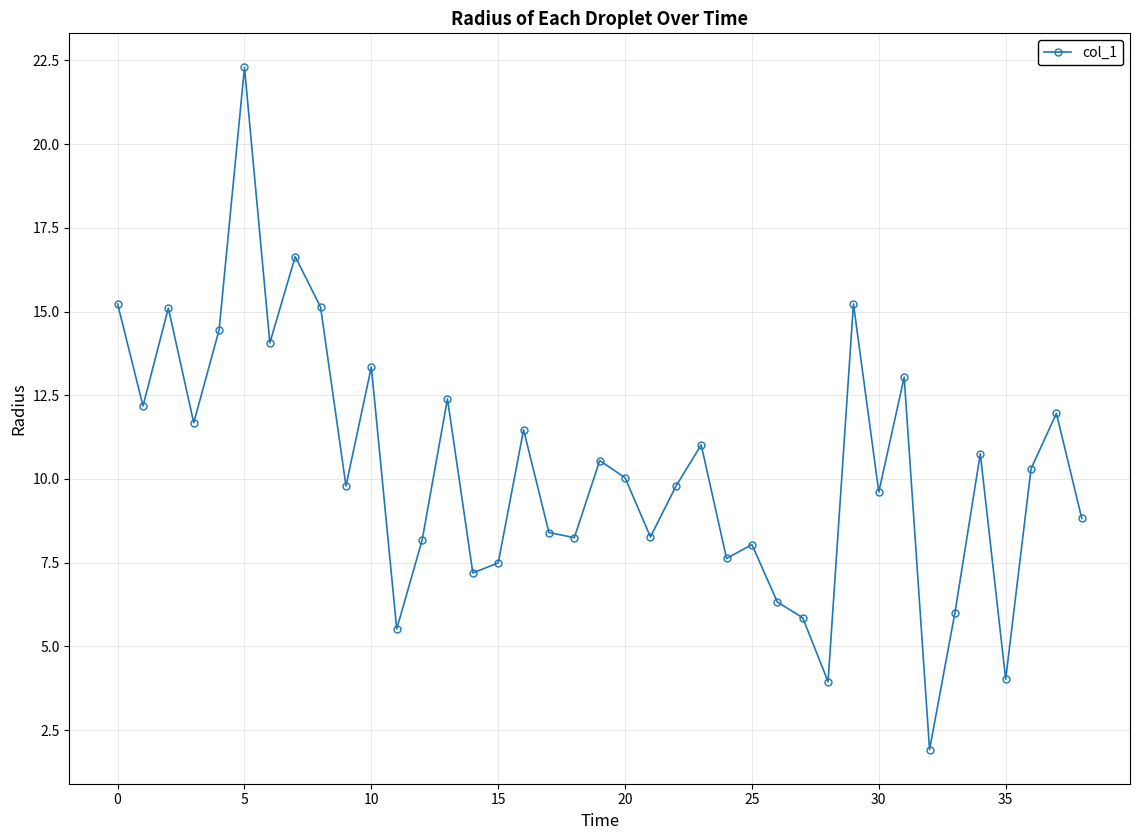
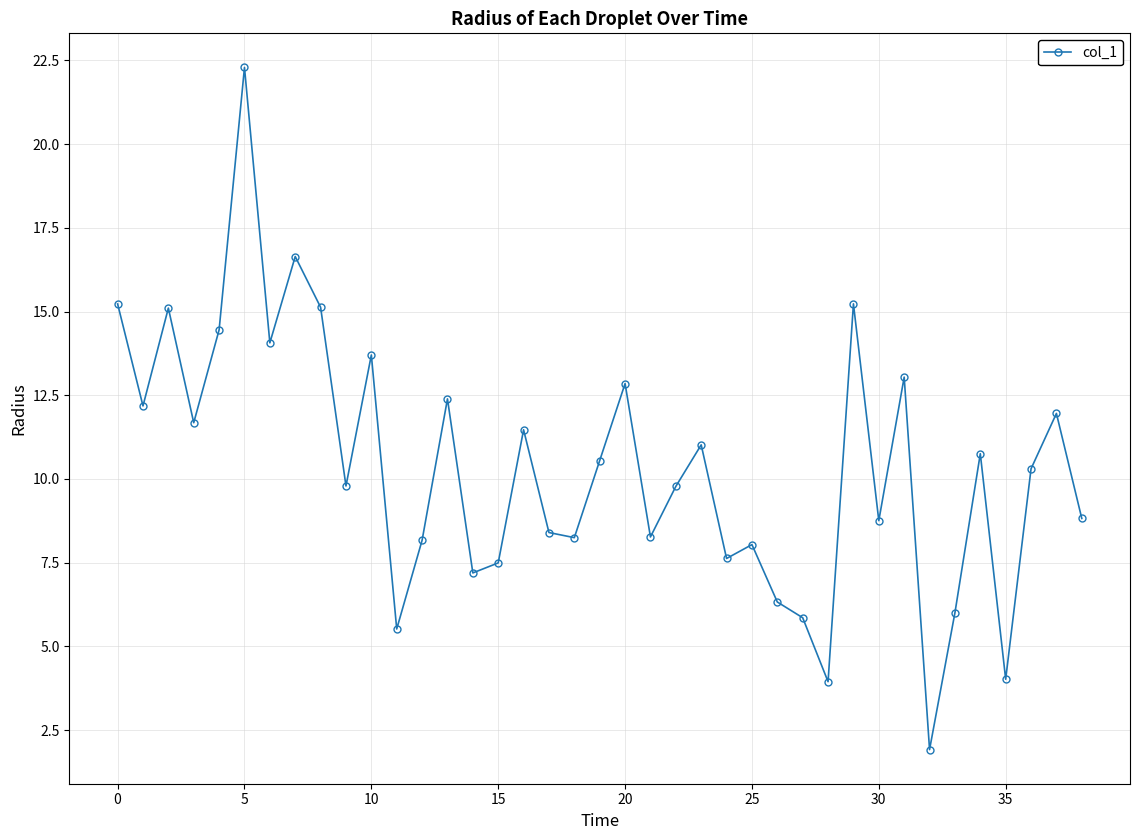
10: 13.3 -> 13.7
20: 10.0 -> 12.8
30: 9.6 -> 8.8
